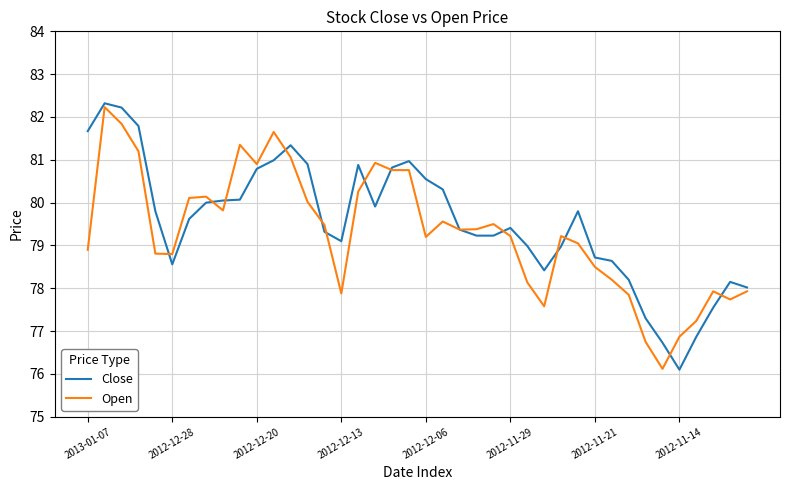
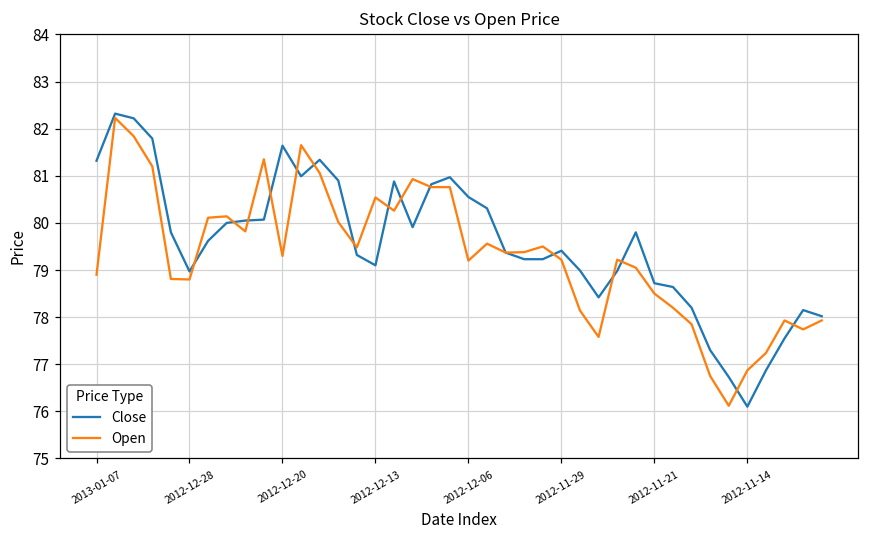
Close, 2013-01-07: 81.7 -> 81.3
Close, 2012-12-28: 78.6 -> 79.0
Close, 2012-12-20: 80.8 -> 81.6
Open, 2012-12-20: 80.9 -> 79.3
Open, 2012-12-13: 77.9 -> 80.5
